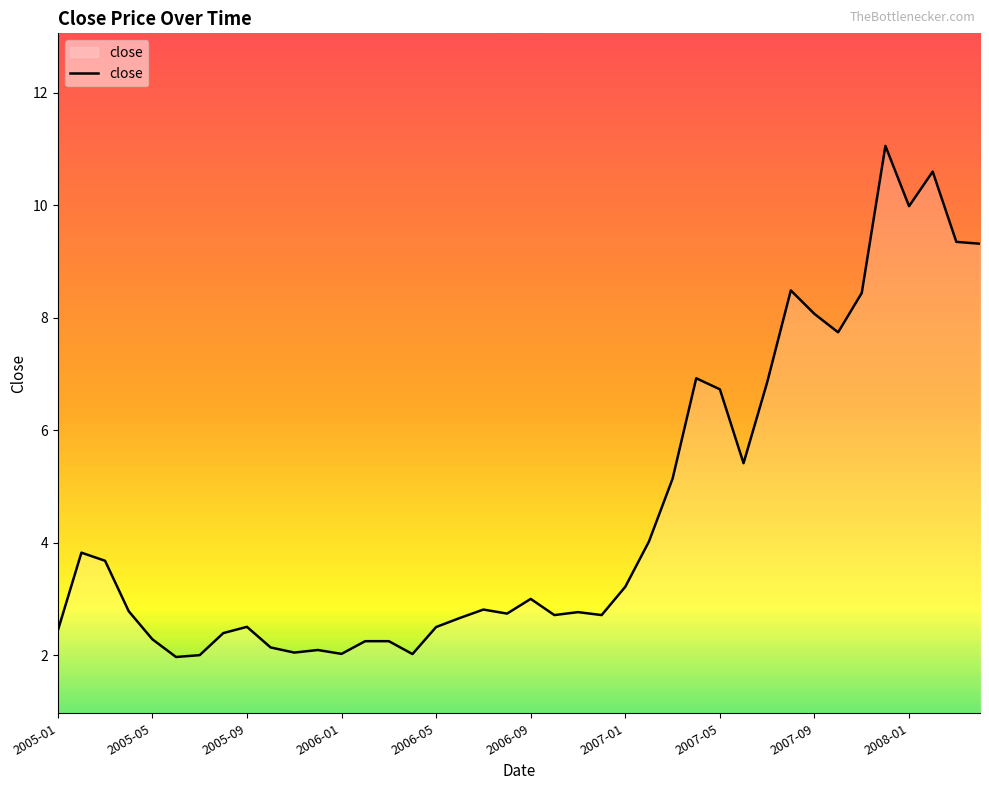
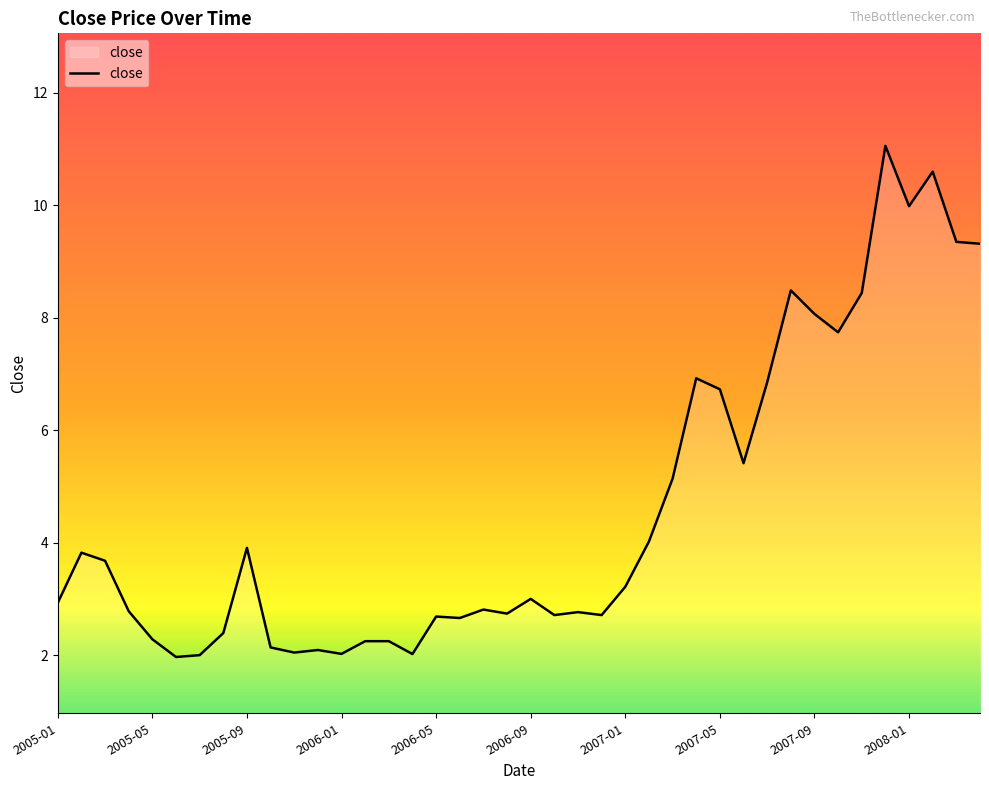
2005-01: 2.4 -> 2.9
2005-09: 2.5 -> 3.9
2006-05: 2.5 -> 2.7
